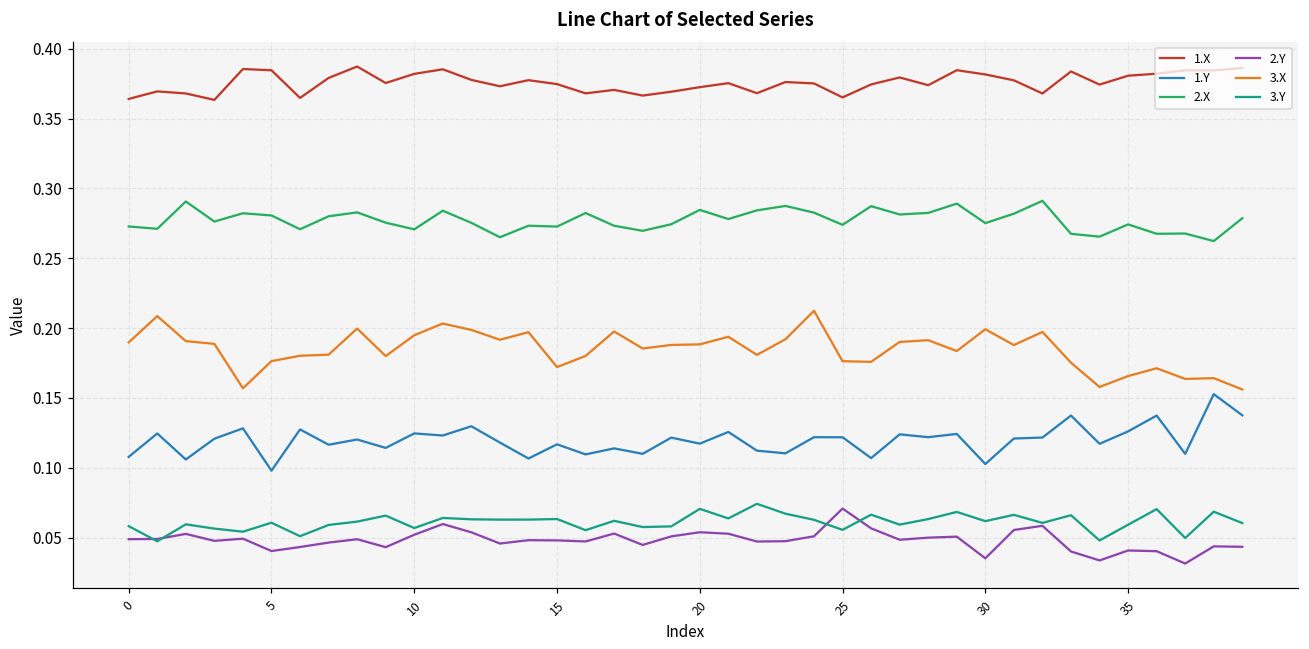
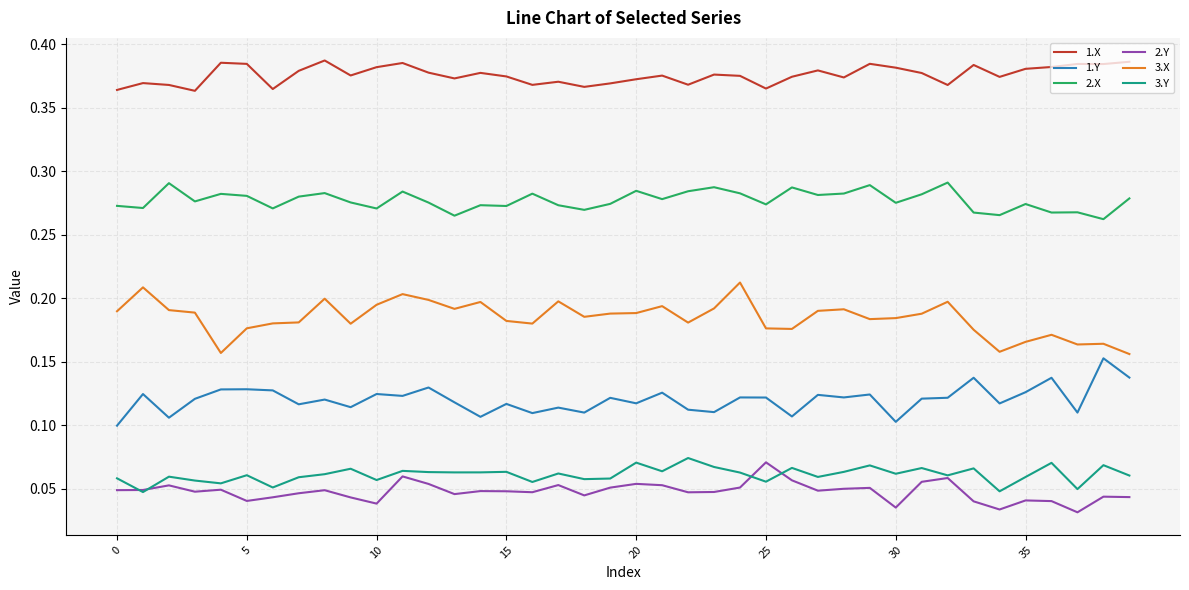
1.Y, 0: 0.108 -> 0.100
1.Y, 5: 0.098 -> 0.128
2.Y, 10: 0.052 -> 0.038
3.X, 15: 0.172 -> 0.182
3.X, 30: 0.199 -> 0.184
